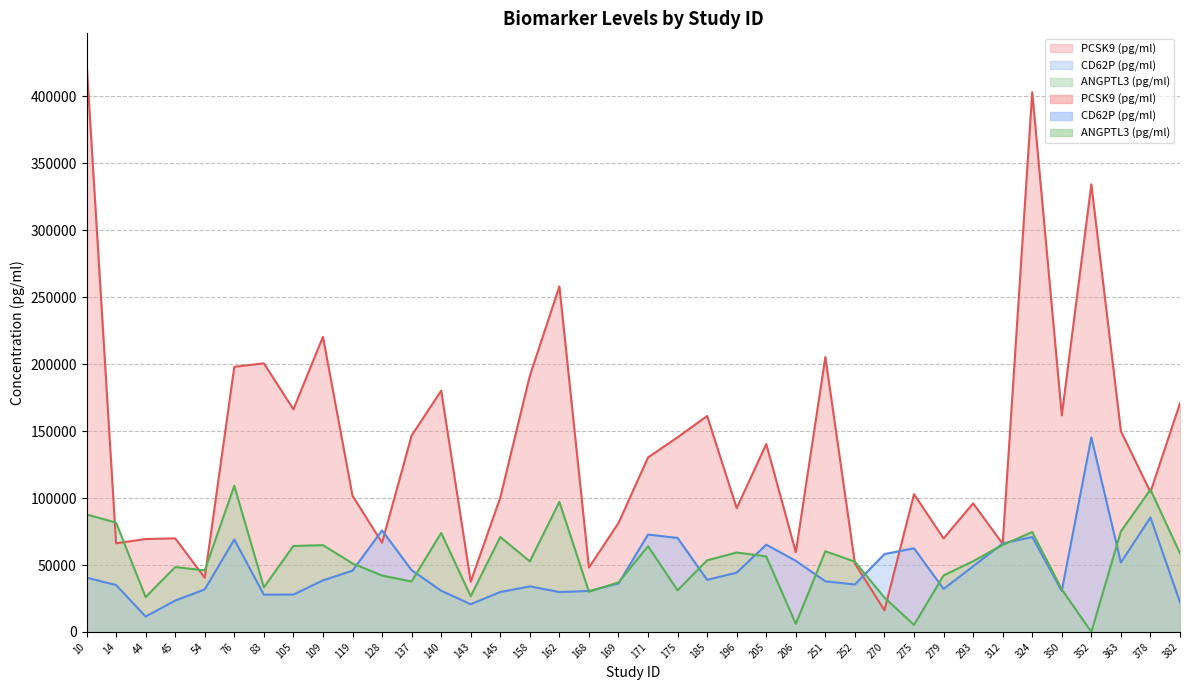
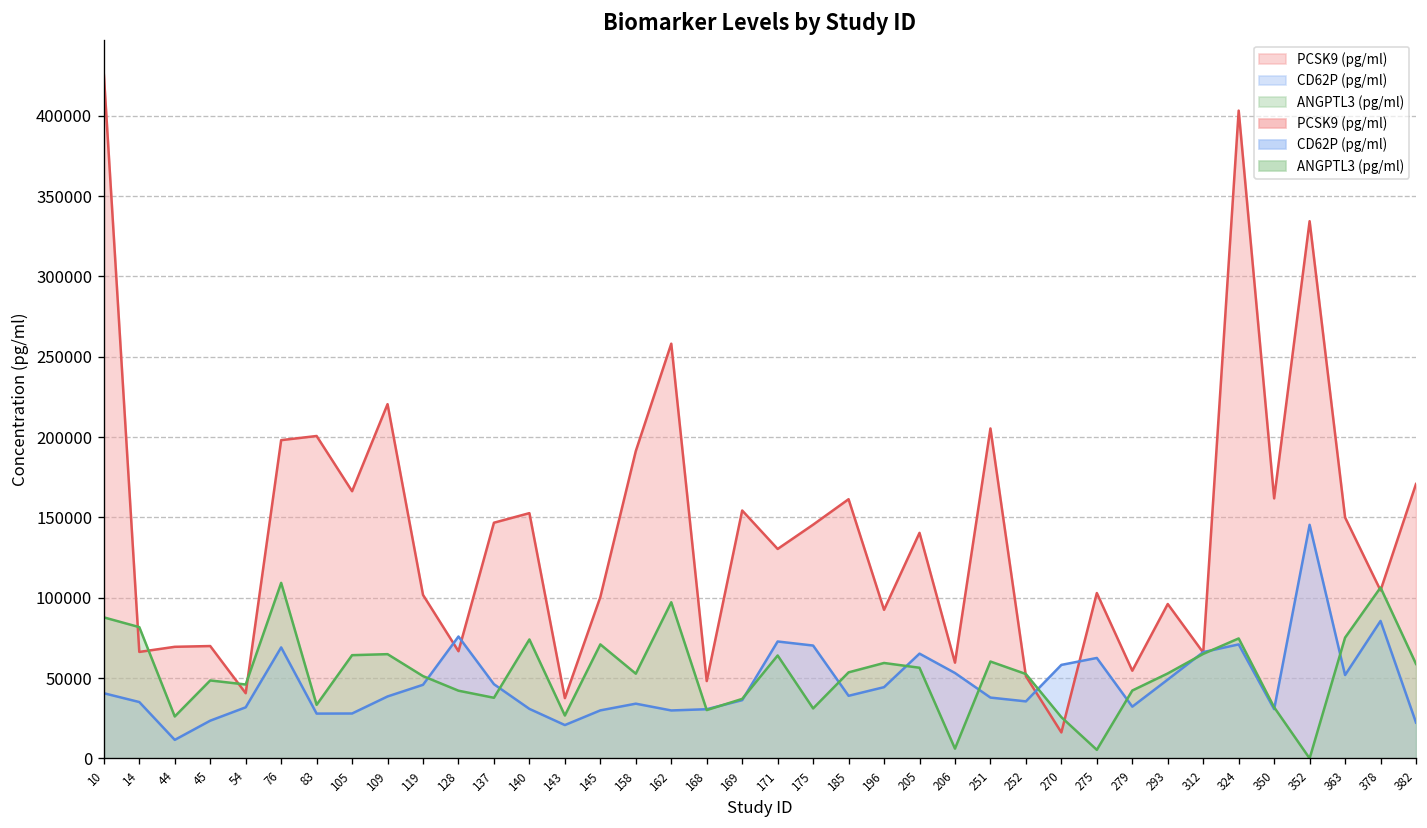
PCSK9 (pg/ml), 140: 180000 -> 153000
PCSK9 (pg/ml), 169: 81000 -> 154000
PCSK9 (pg/ml), 279: 70000 -> 55000
